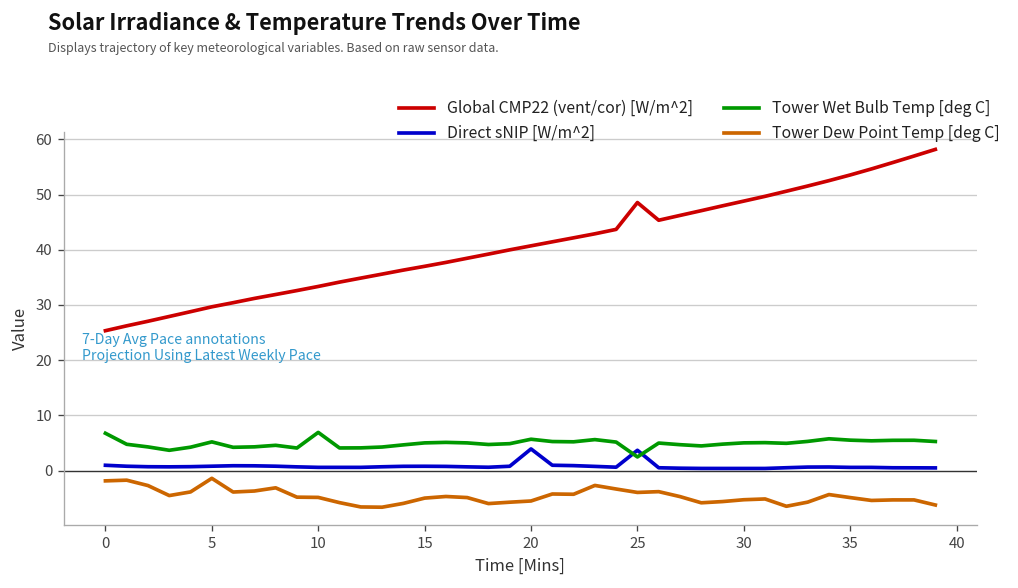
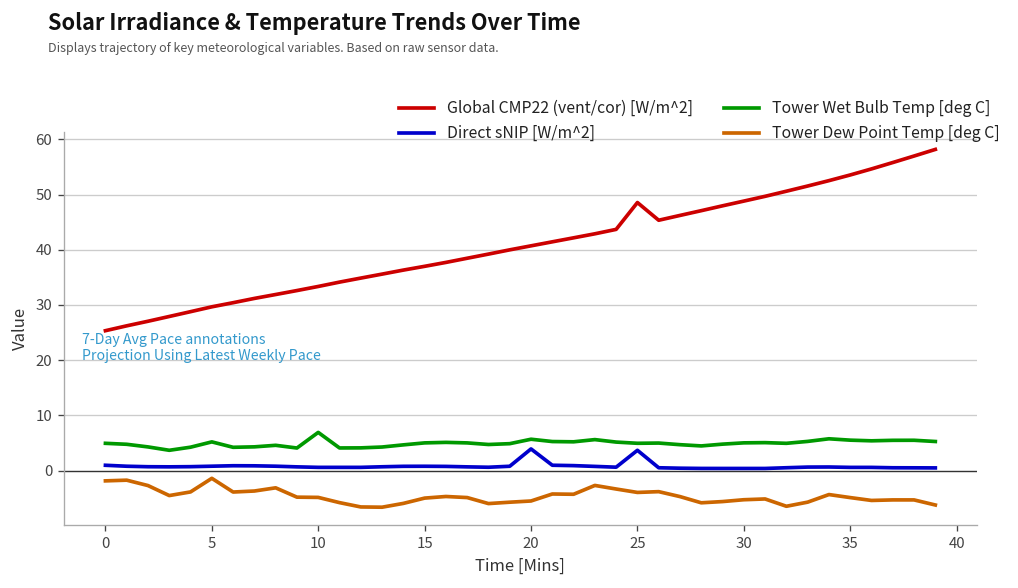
Tower Wet Bulb Temp [deg C], 0: 7 -> 5
Tower Wet Bulb Temp [deg C], 25: 2 -> 5
